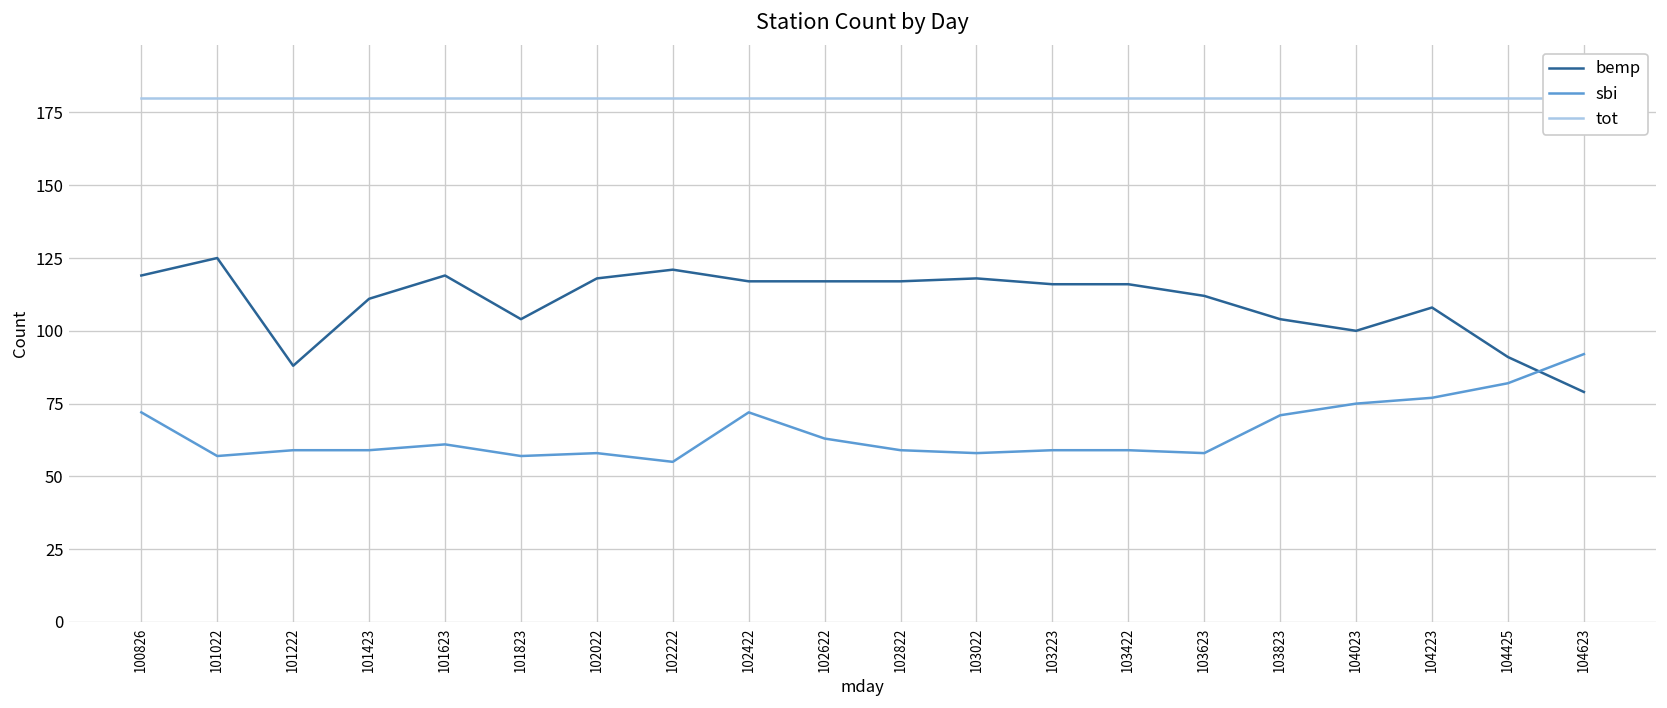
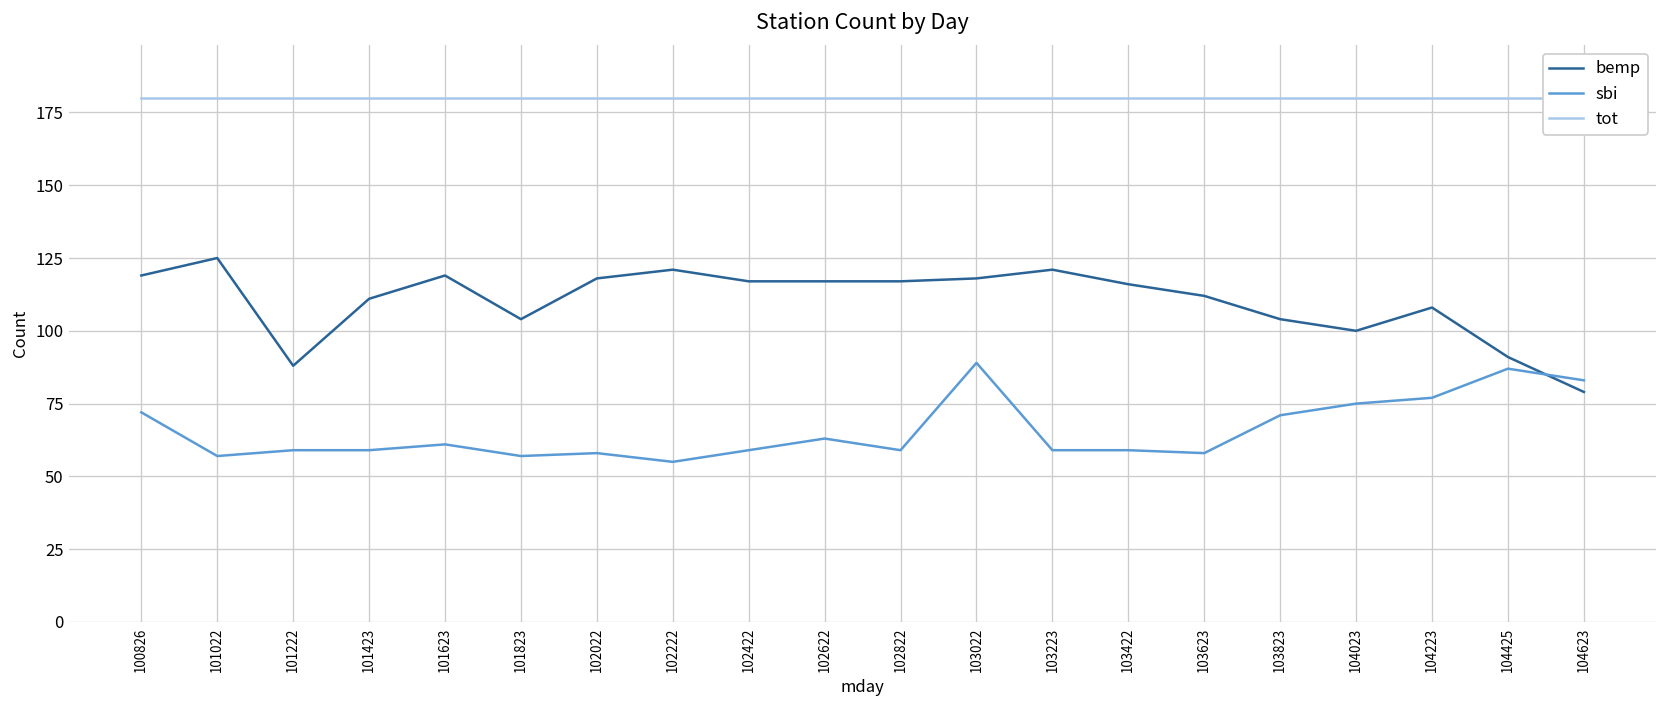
sbi, 102422: 72 -> 59
sbi, 103022: 58 -> 89
bemp, 103223: 116 -> 121
sbi, 104425: 82 -> 87
sbi, 104623: 92 -> 83
